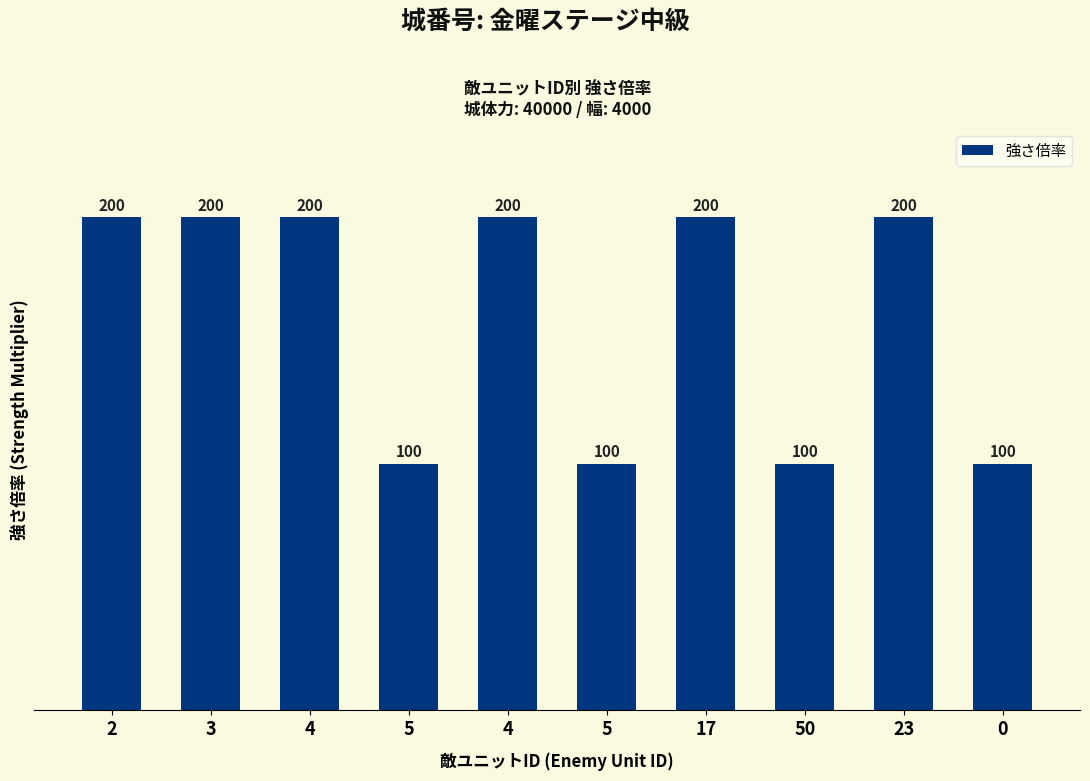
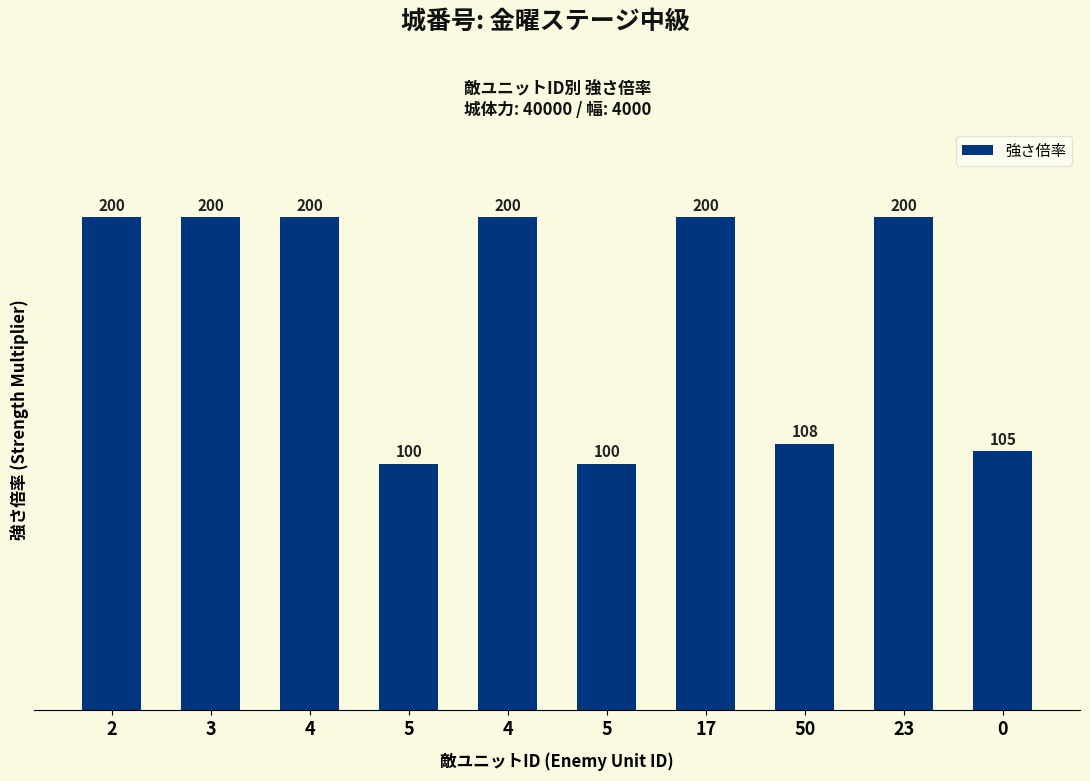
50: 100 -> 108
0: 100 -> 105
